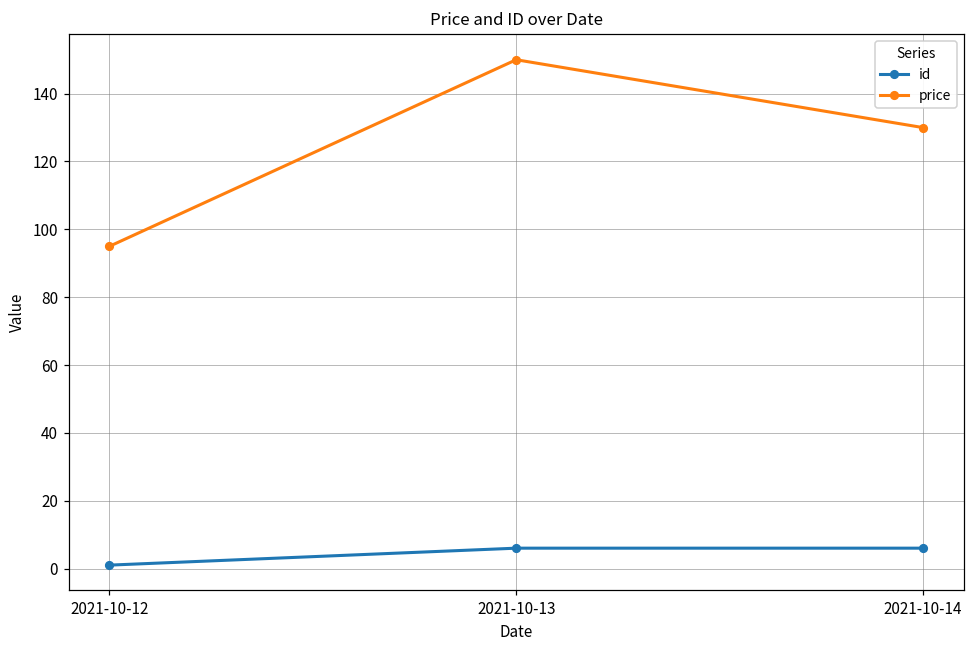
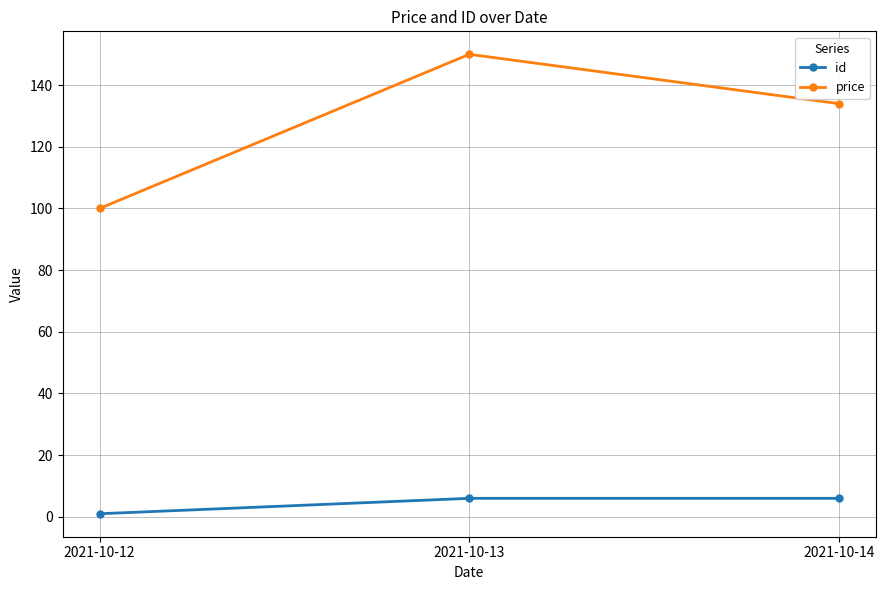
price, 2021-10-12: 95 -> 100
price, 2021-10-14: 130 -> 134
